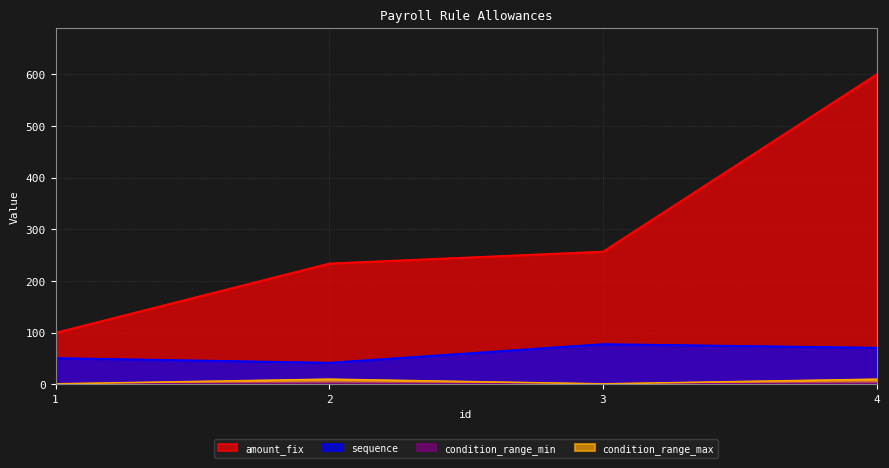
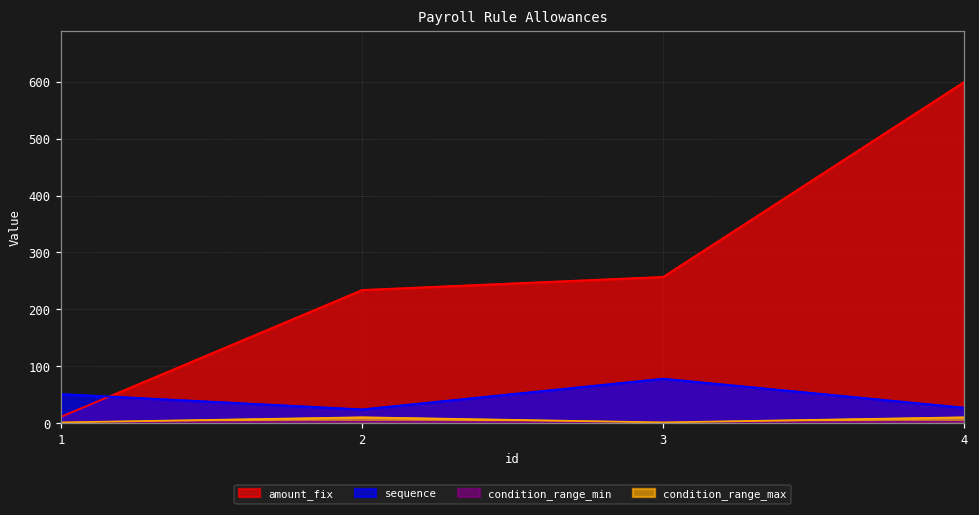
amount_fix, 1: 100 -> 10
sequence, 2: 40 -> 20
sequence, 4: 70 -> 30
